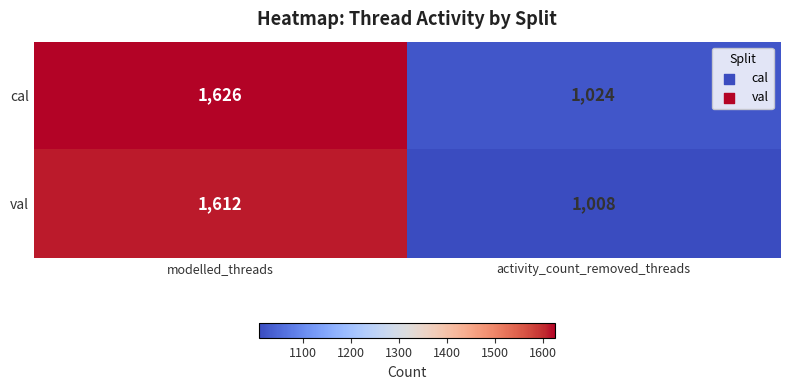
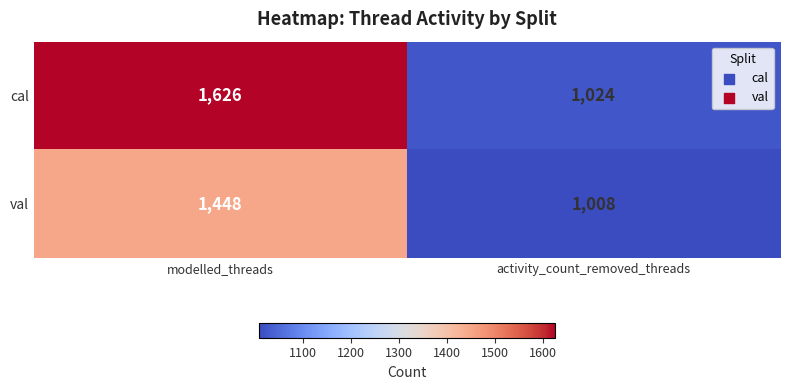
val, modelled_threads: 1,612 -> 1,448
